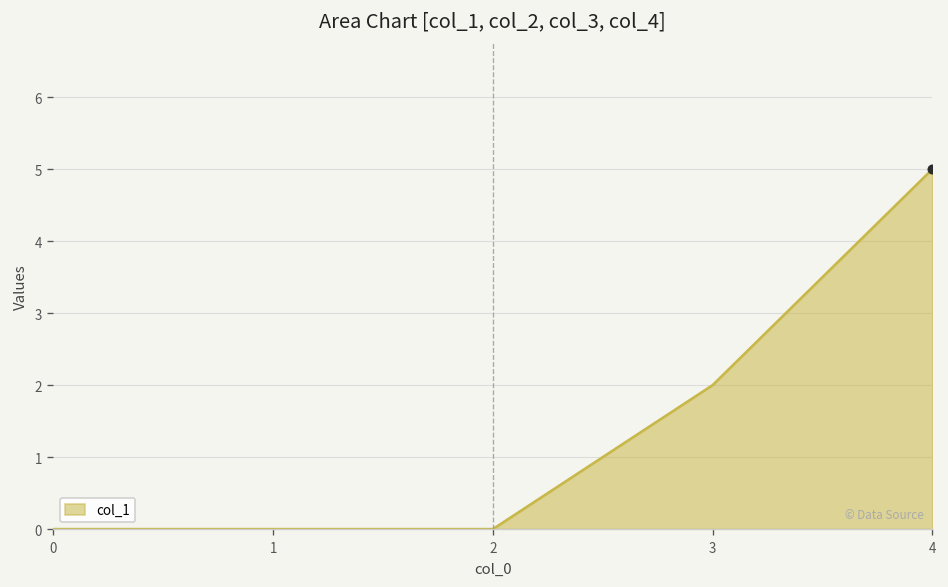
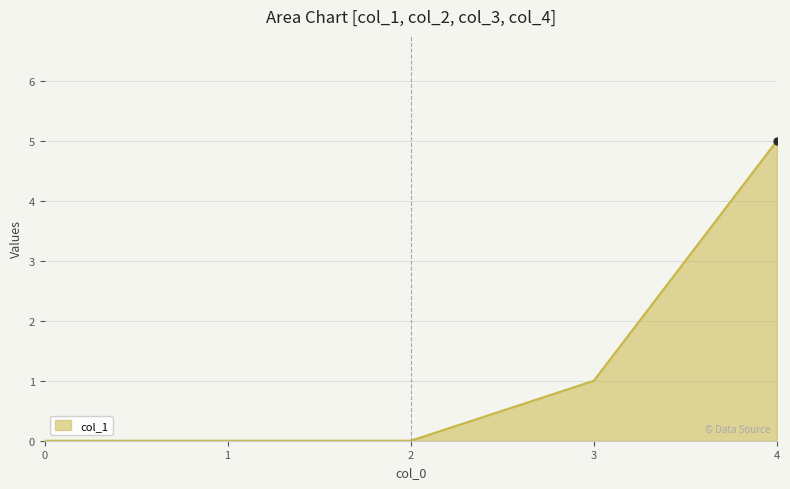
col_1, 3: 2 -> 1
